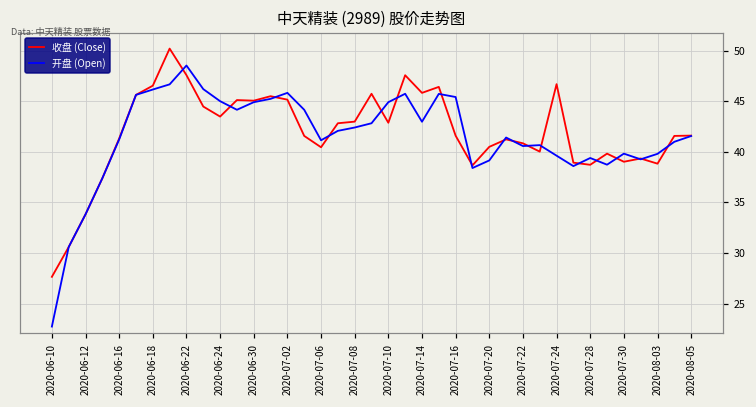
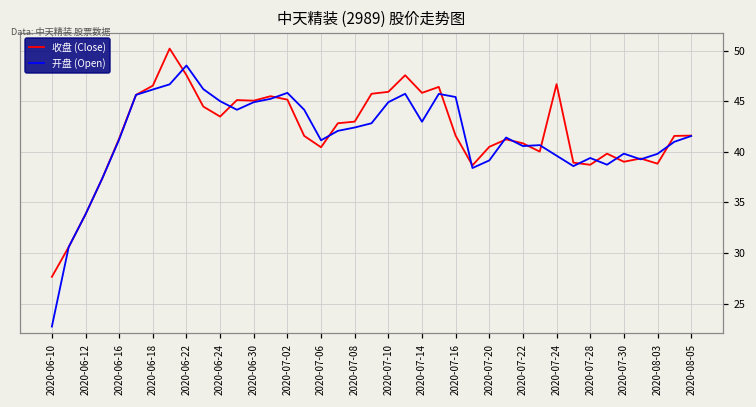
收盘 (Close), 2020-07-10: 43 -> 46
